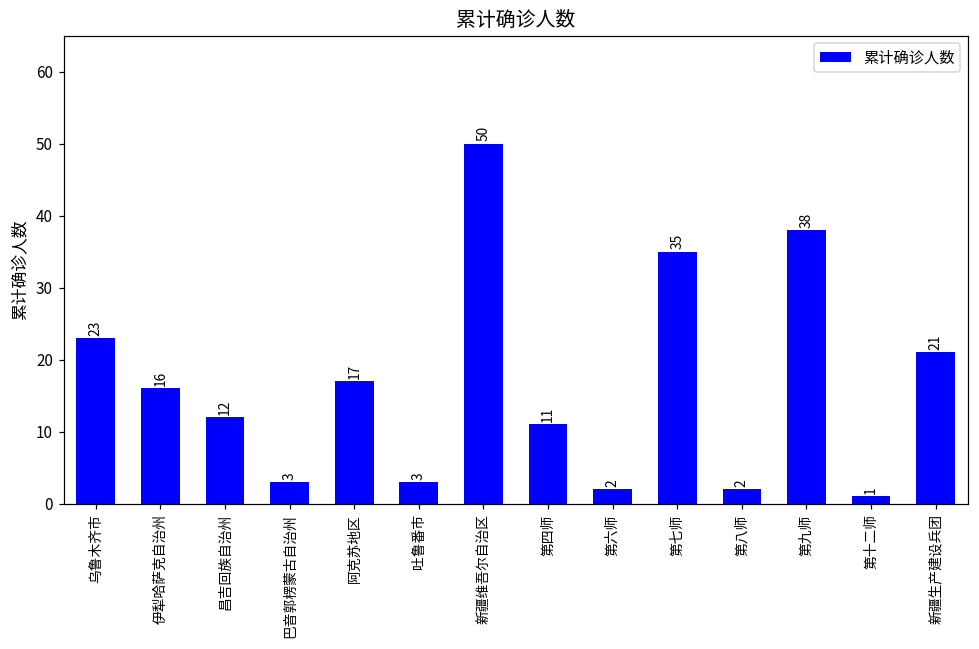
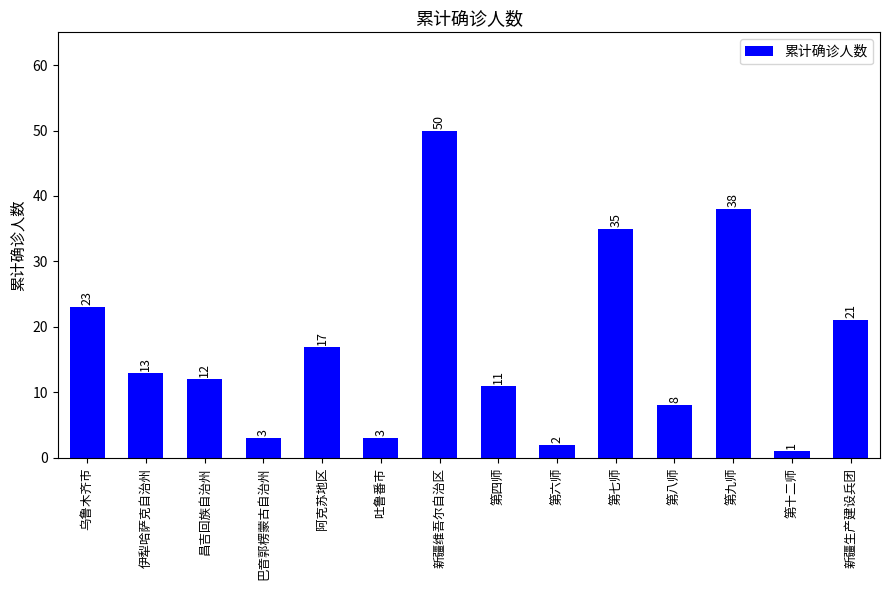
伊犁哈萨克自治州: 16 -> 13
第八师: 2 -> 8
